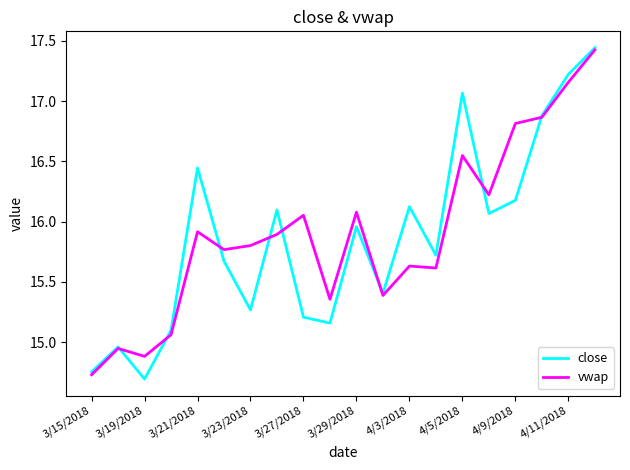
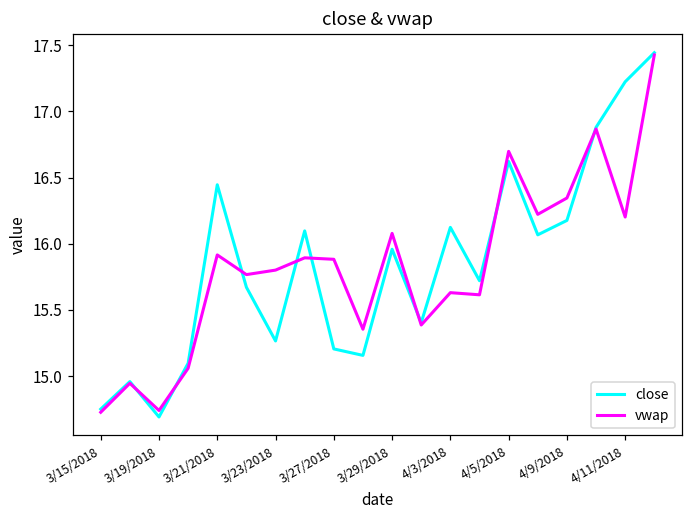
vwap, 3/19/2018: 14.88 -> 14.74
vwap, 3/27/2018: 16.05 -> 15.88
close, 4/5/2018: 17.07 -> 16.62
vwap, 4/5/2018: 16.55 -> 16.70
vwap, 4/9/2018: 16.81 -> 16.35
vwap, 4/11/2018: 17.16 -> 16.20
